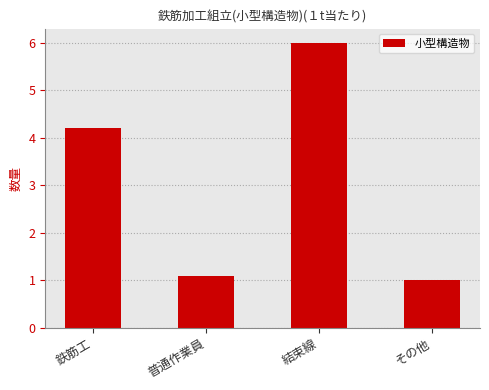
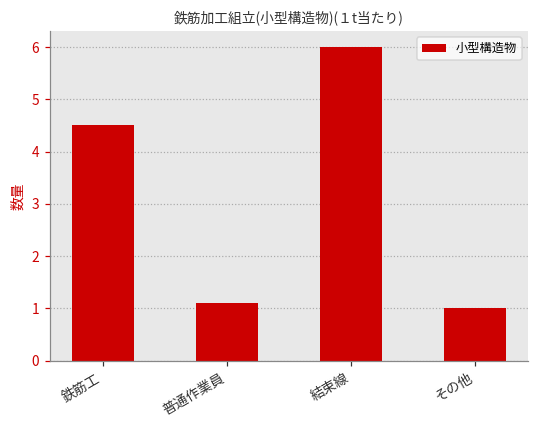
鉄筋工: 4.2 -> 4.5
